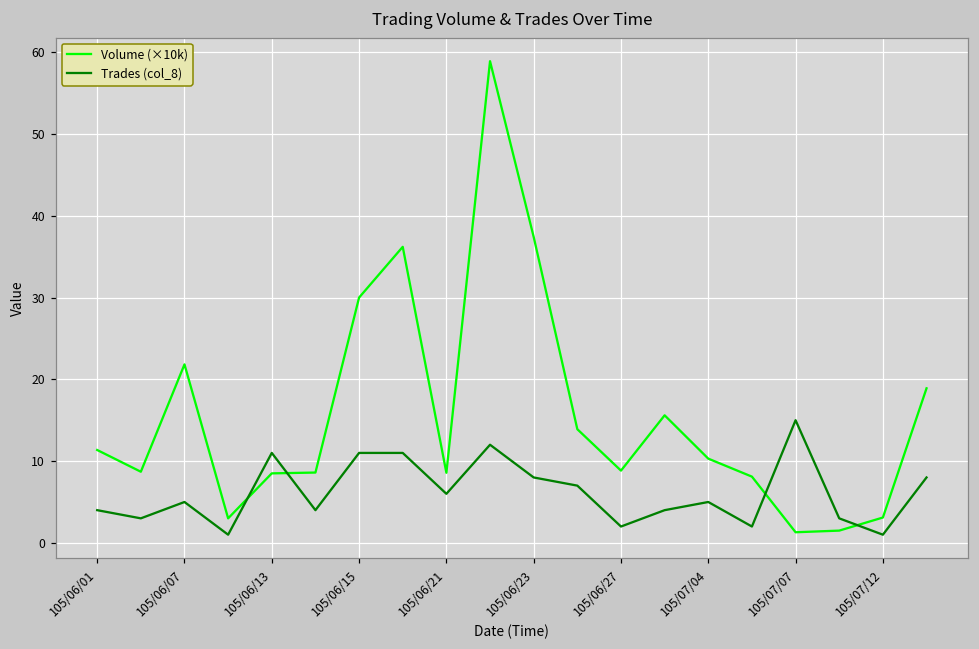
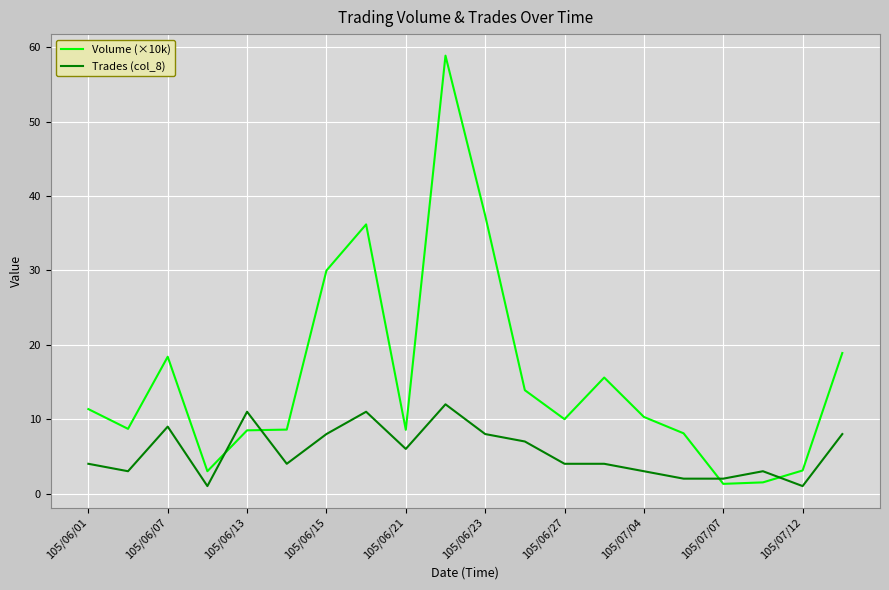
Volume (×10k), 105/06/07: 22 -> 18
Trades (col_8), 105/06/07: 5 -> 9
Trades (col_8), 105/06/15: 11 -> 8
Volume (×10k), 105/06/27: 9 -> 10
Trades (col_8), 105/06/27: 2 -> 4
Trades (col_8), 105/07/04: 5 -> 3
Trades (col_8), 105/07/07: 15 -> 2
